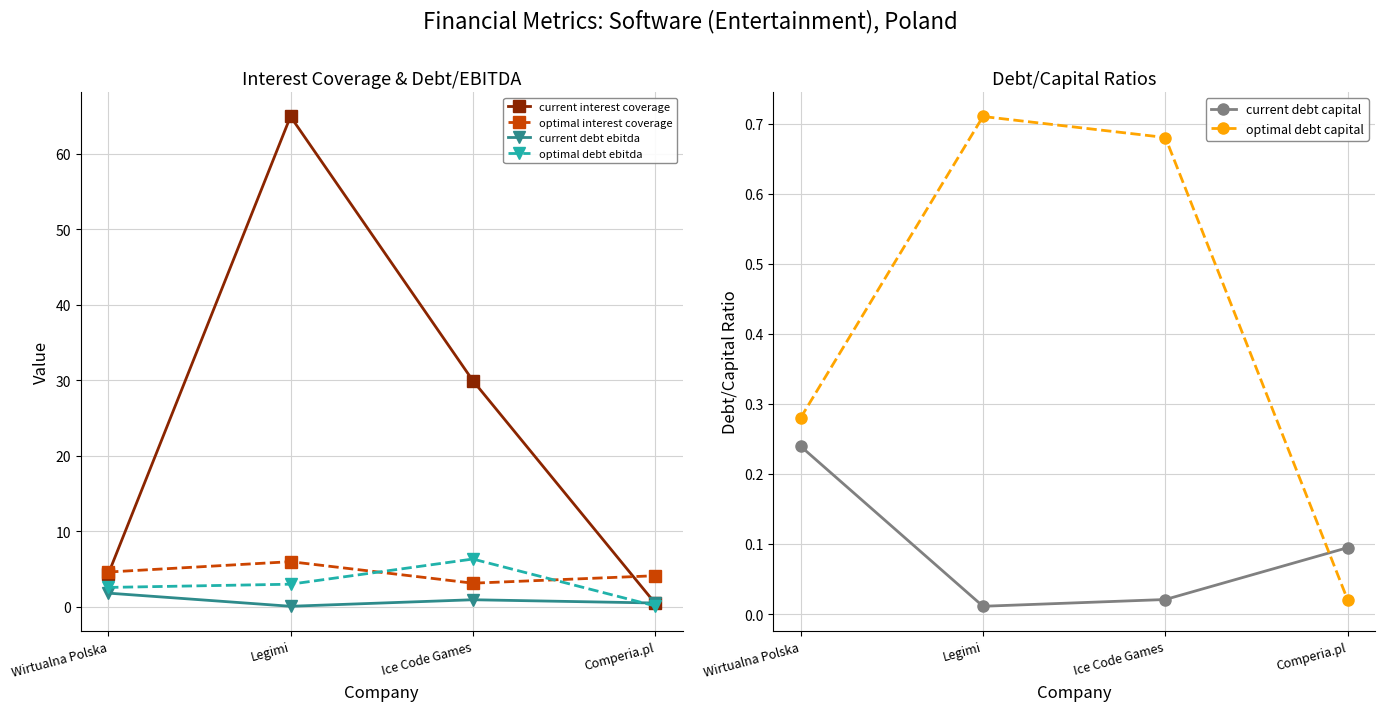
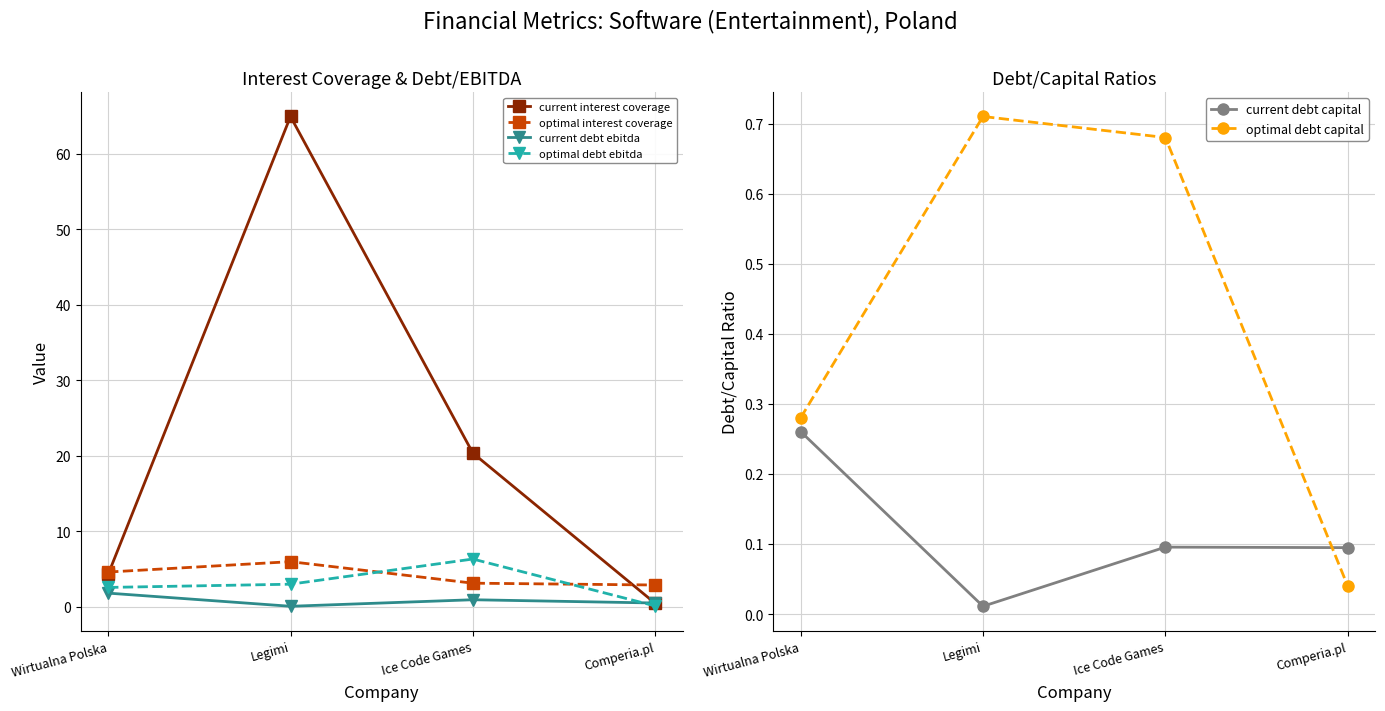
Interest Coverage & Debt/EBITDA, current interest coverage, Ice Code Games: 30 -> 20
Interest Coverage & Debt/EBITDA, optimal interest coverage, Comperia.pl: 4 -> 3
Debt/Capital Ratios, current debt capital, Wirtualna Polska: 0.24 -> 0.26
Debt/Capital Ratios, current debt capital, Ice Code Games: 0.02 -> 0.10
Debt/Capital Ratios, optimal debt capital, Comperia.pl: 0.02 -> 0.04
